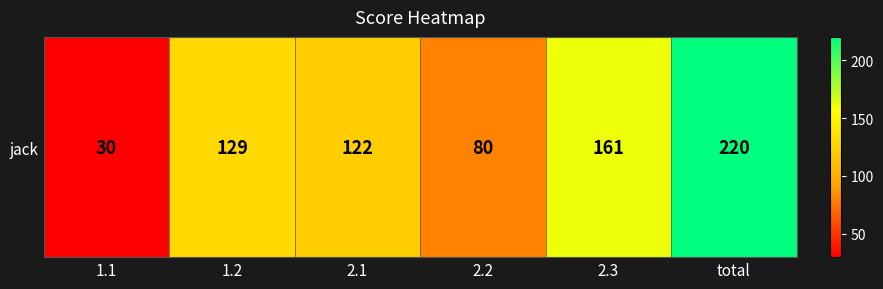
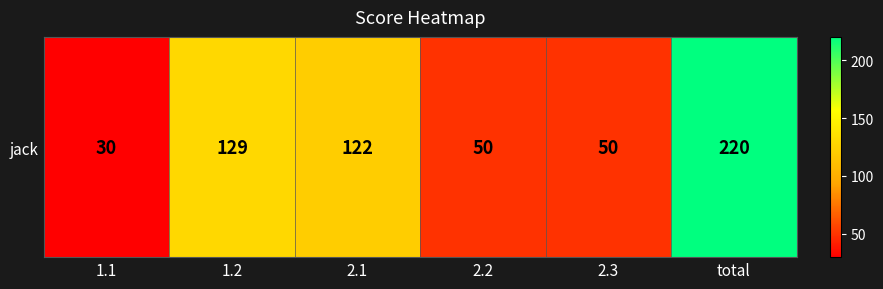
jack, 2.2: 80 -> 50
jack, 2.3: 161 -> 50
